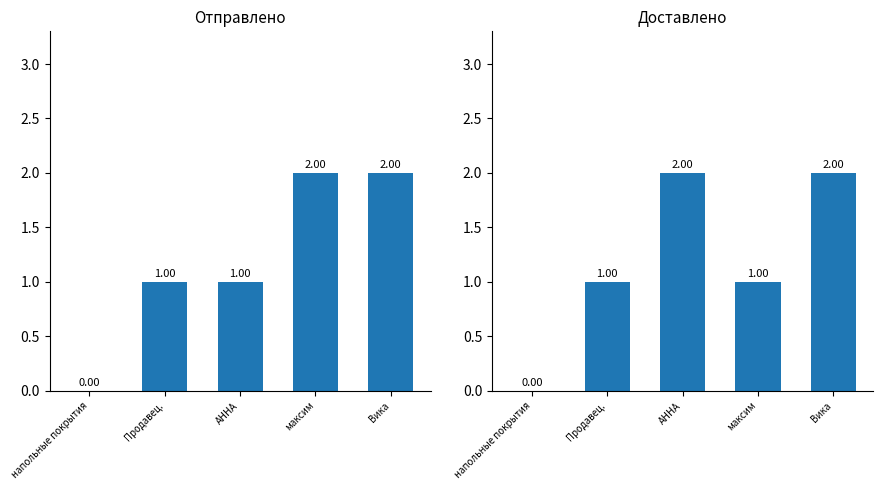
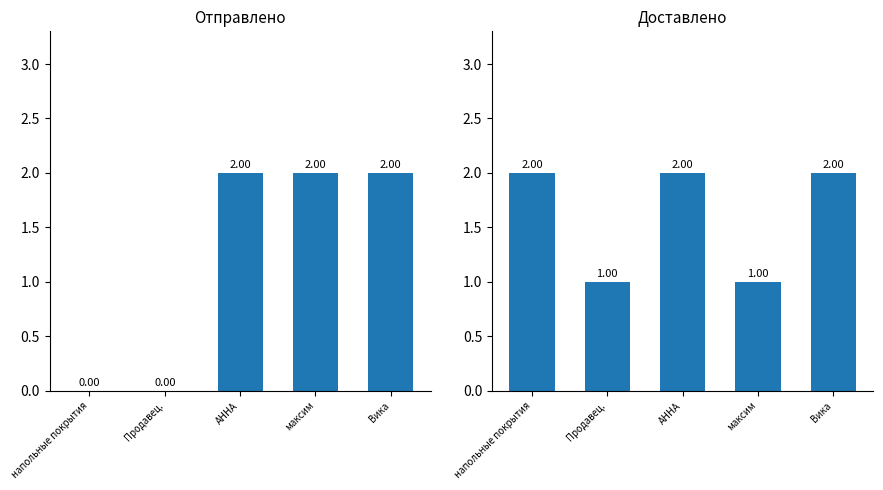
Отправлено, Продавец.: 1.00 -> 0.00
Отправлено, АННА: 1.00 -> 2.00
Доставлено, напольные покрытия: 0.00 -> 2.00
